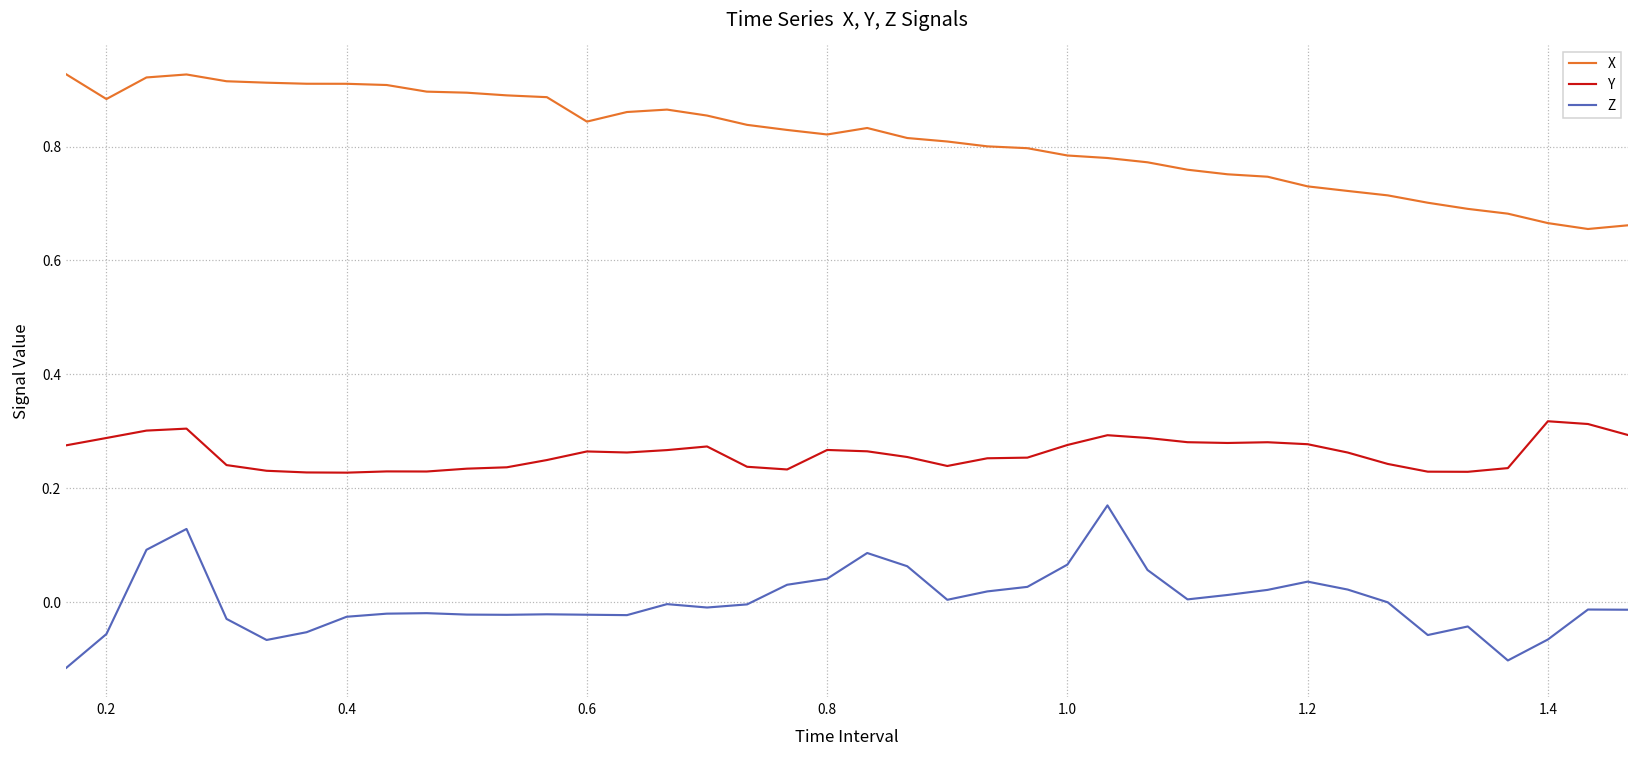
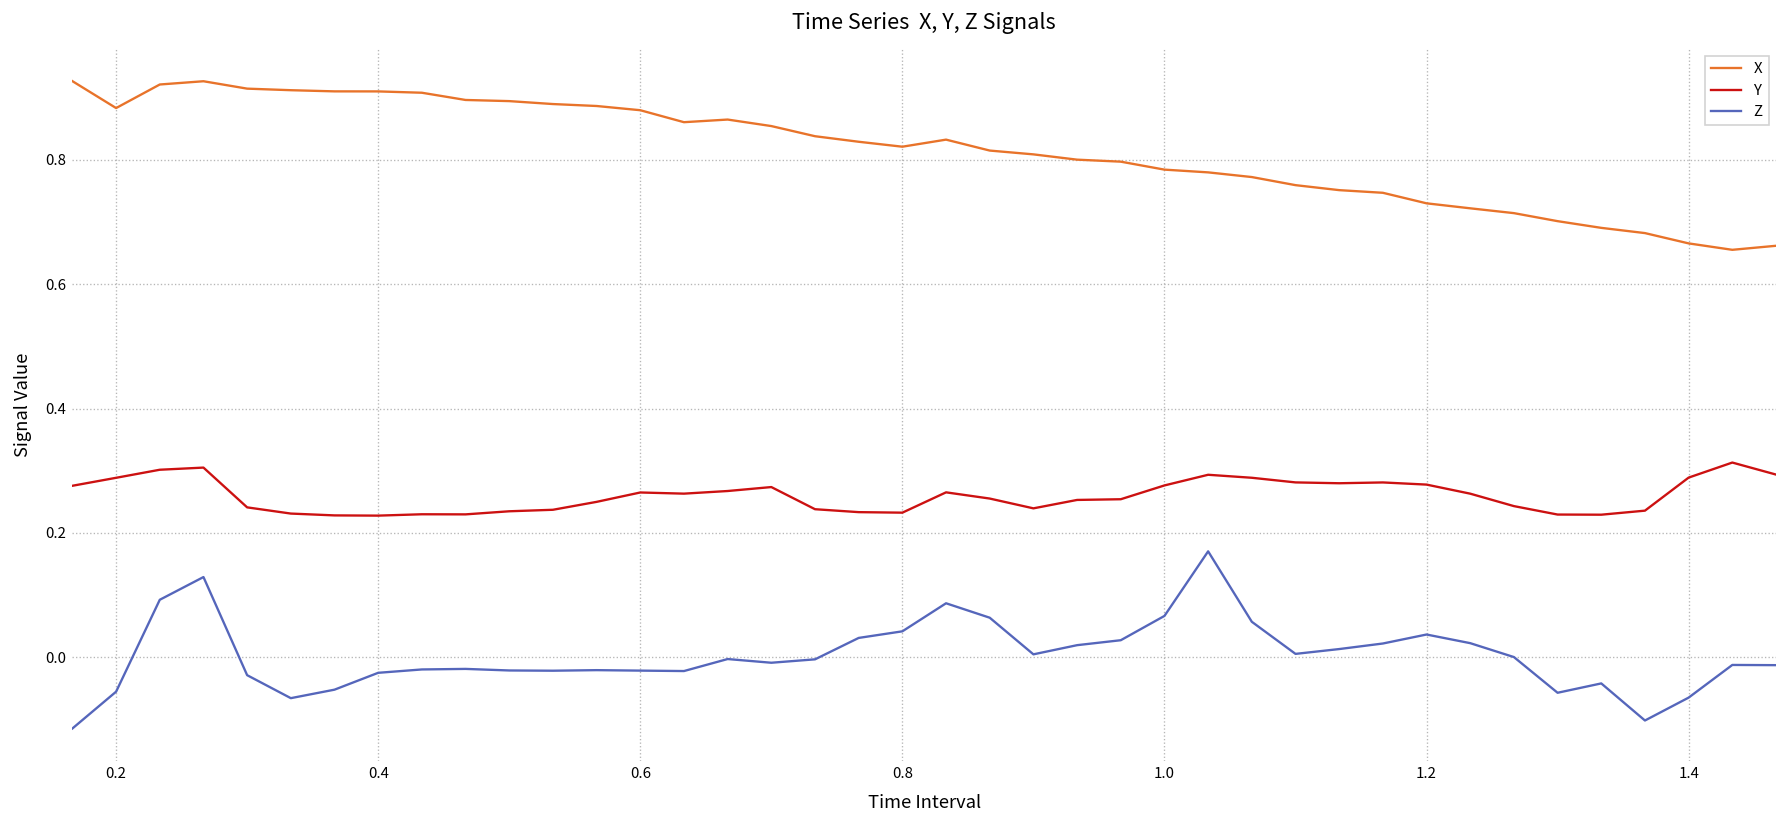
X, 0.6: 0.84 -> 0.88
Y, 0.8: 0.27 -> 0.23
Y, 1.4: 0.32 -> 0.29
